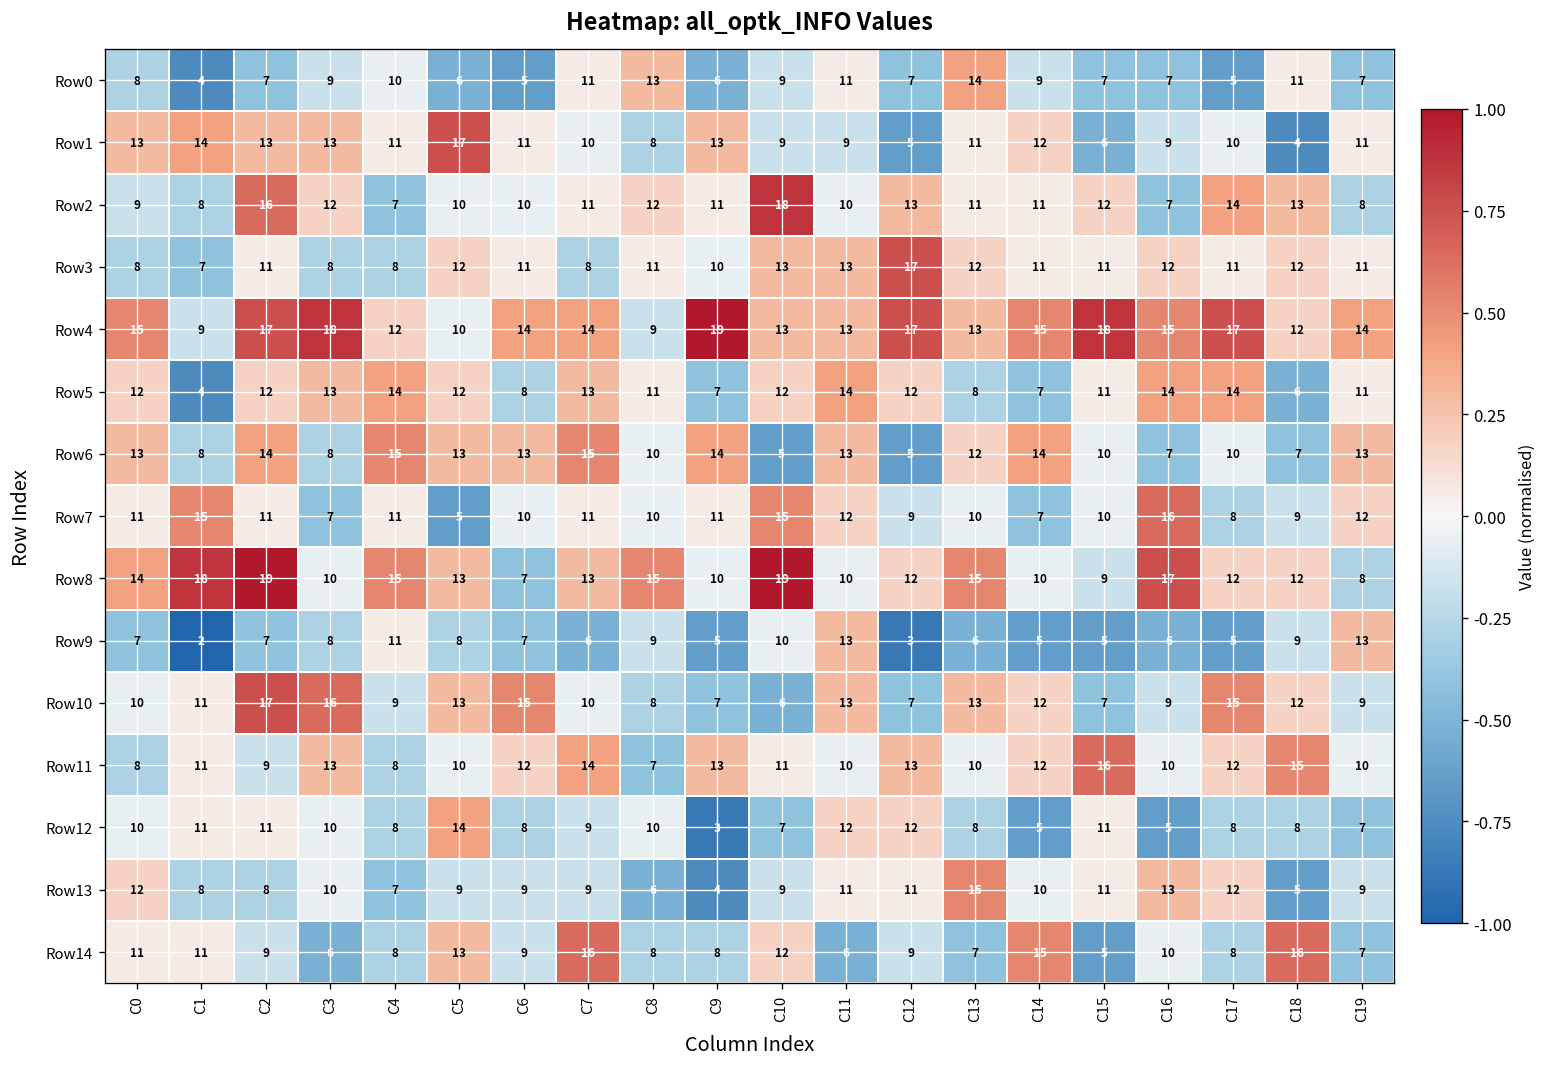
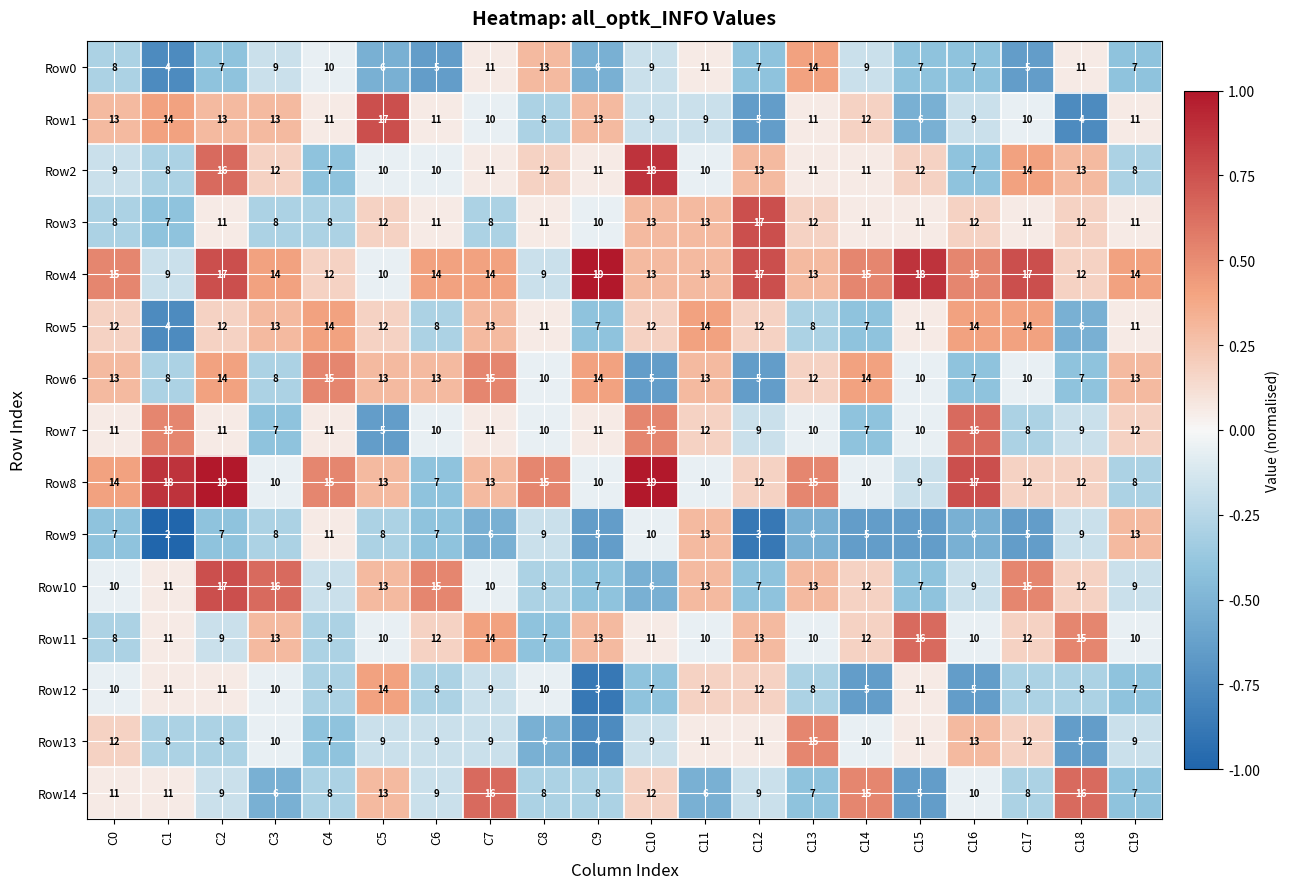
Row4, C3: 18 -> 14
